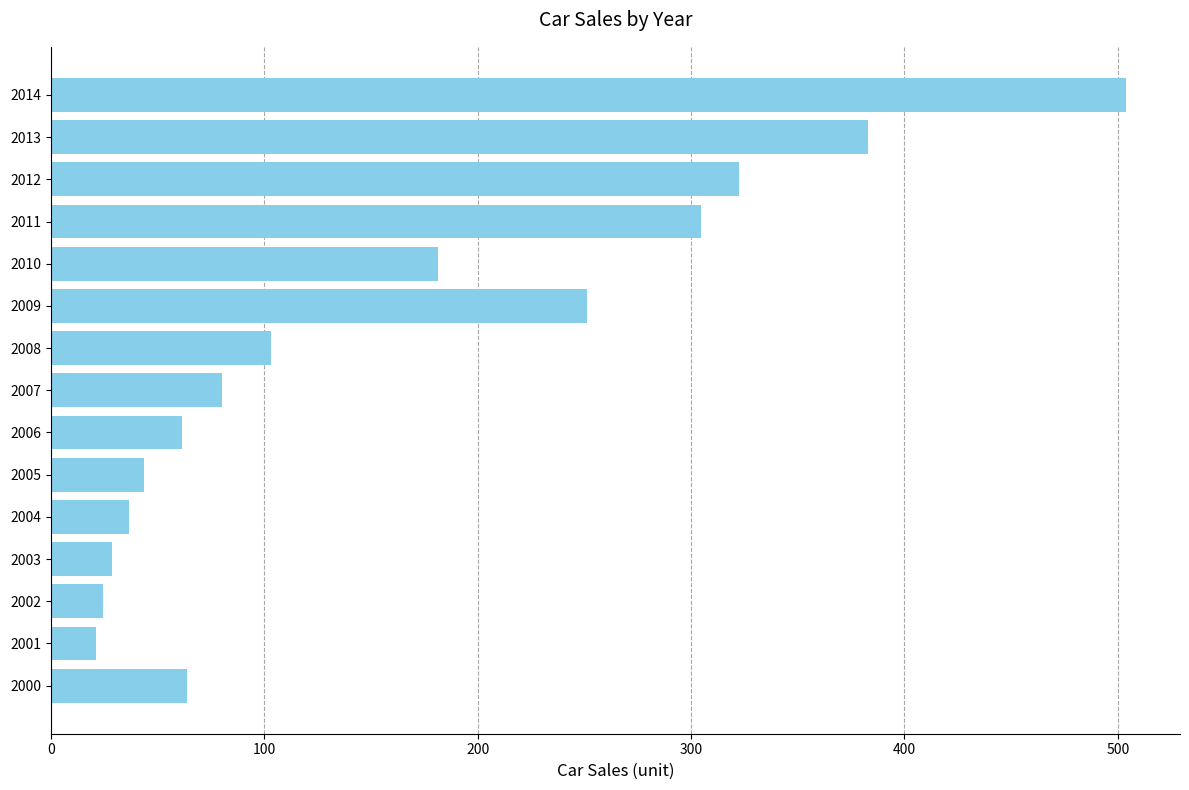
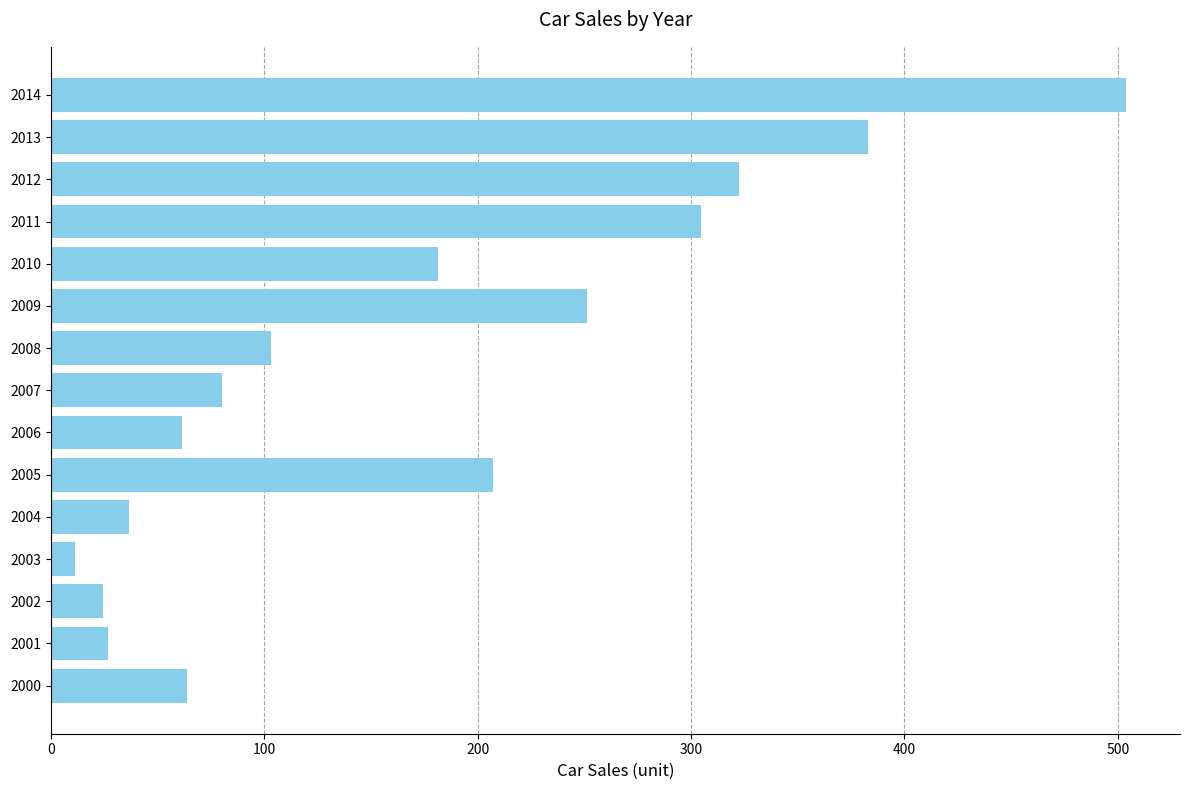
2005: 44 -> 207
2003: 29 -> 11
2001: 21 -> 27
